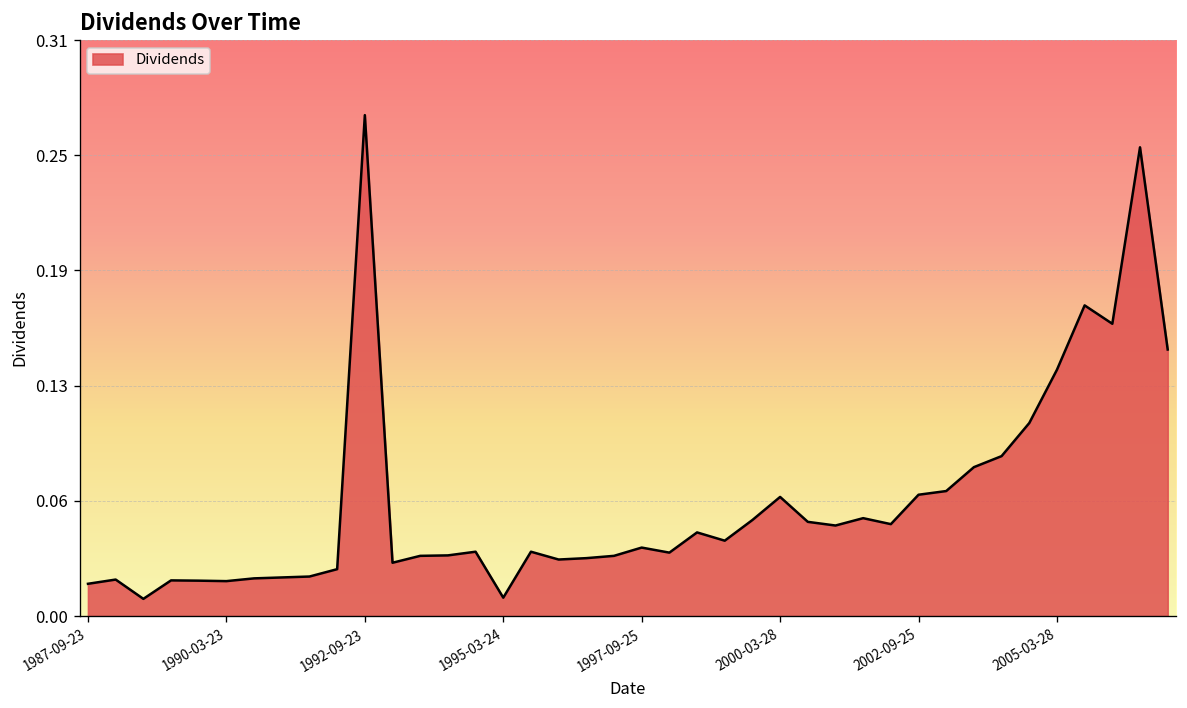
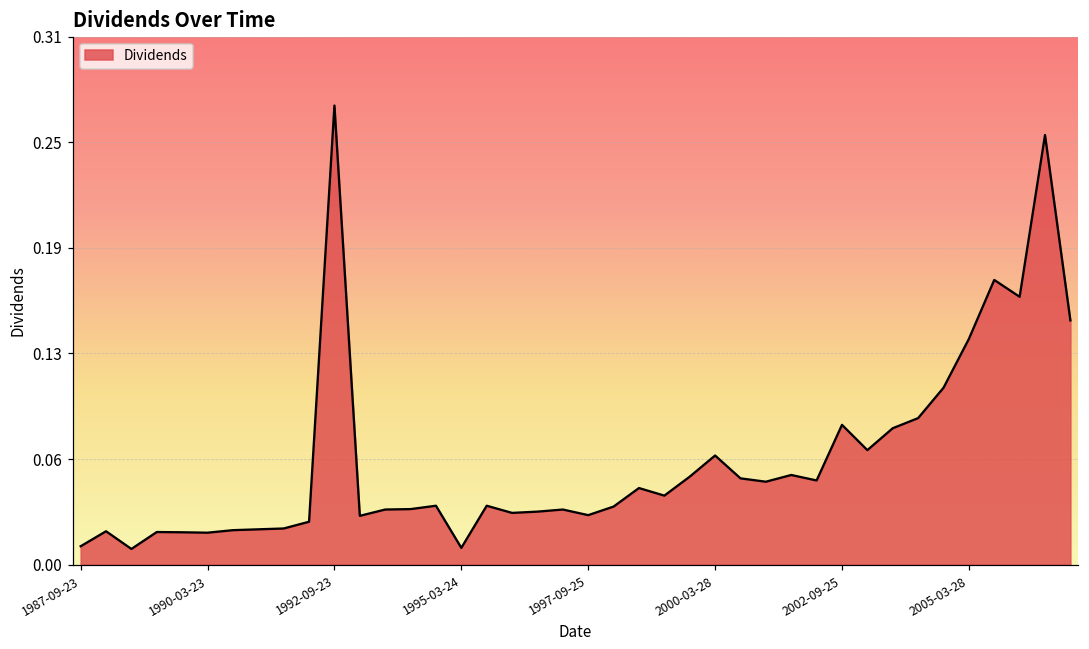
1987-09-23: 0.018 -> 0.011
1997-09-25: 0.037 -> 0.029
2002-09-25: 0.066 -> 0.083
